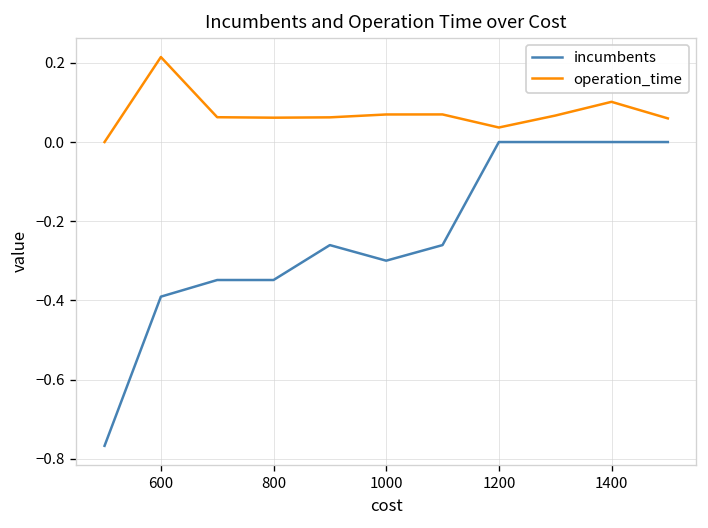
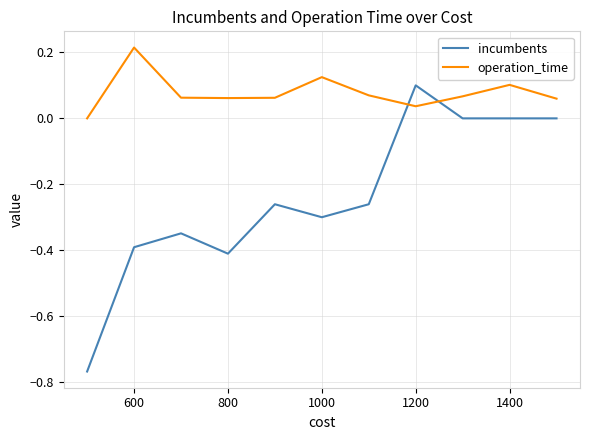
incumbents, 800: -0.35 -> -0.41
operation_time, 1000: 0.07 -> 0.12
incumbents, 1200: 0.0 -> 0.1
